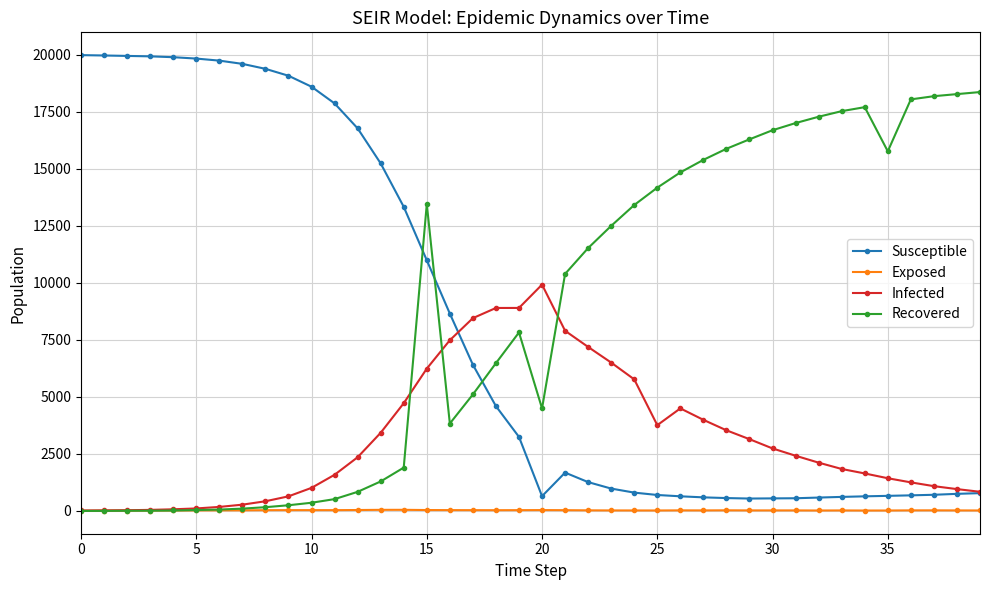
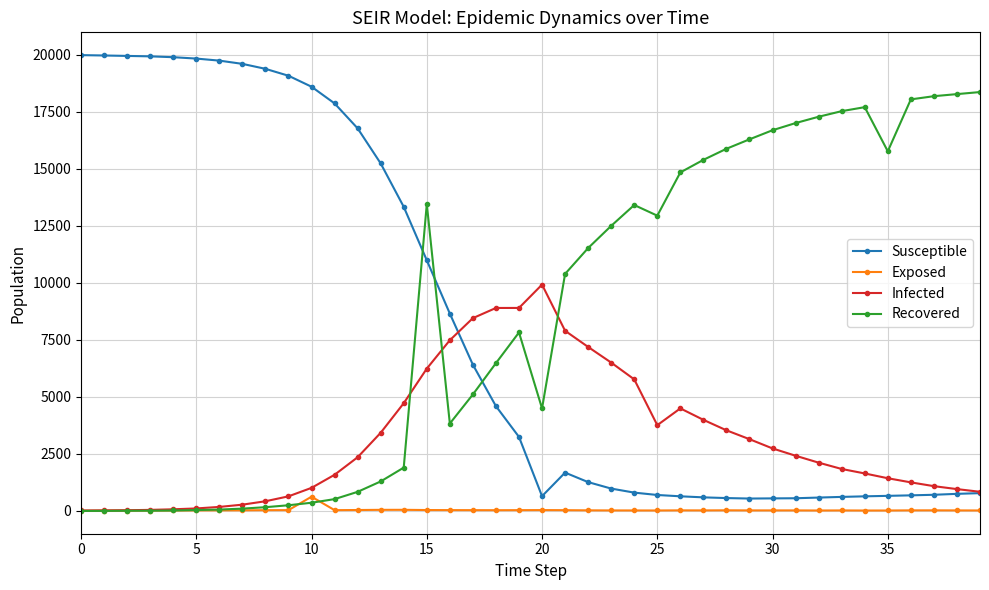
Exposed, 10: 0 -> 600
Recovered, 25: 14200 -> 12900
